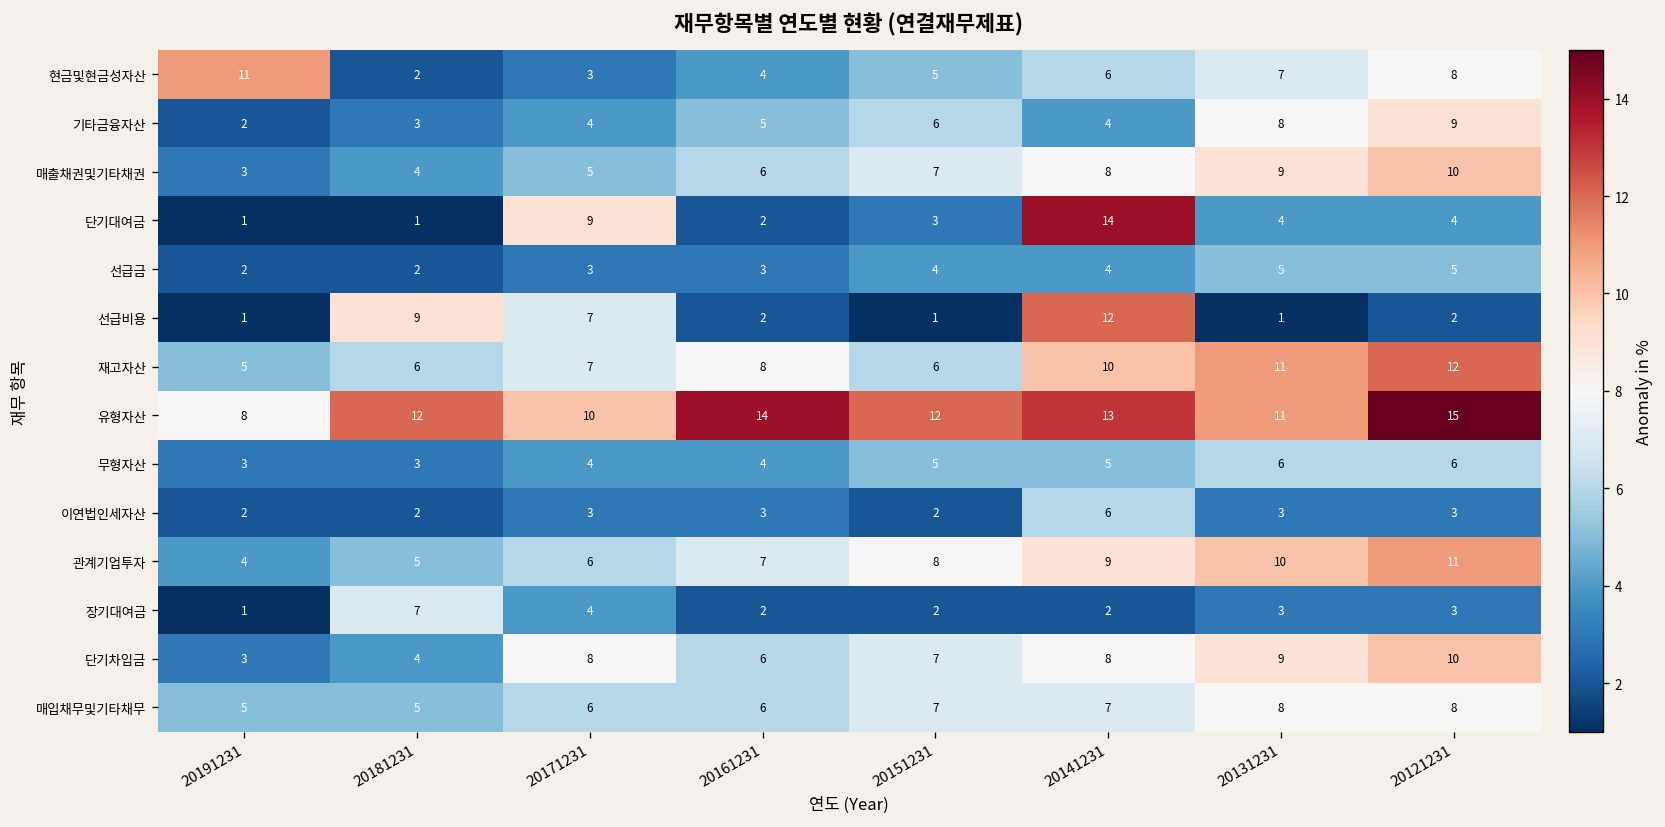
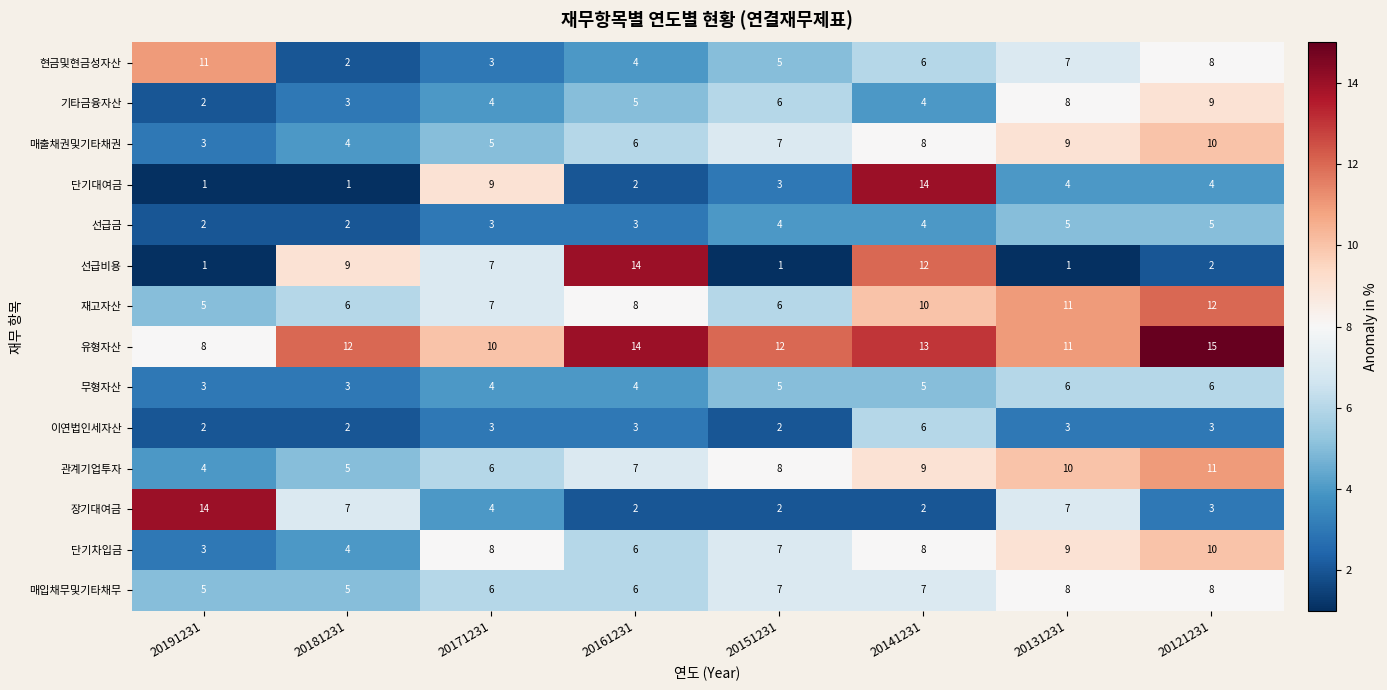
선급비용, 20161231: 2 -> 14
장기대여금, 20191231: 1 -> 14
장기대여금, 20131231: 3 -> 7
